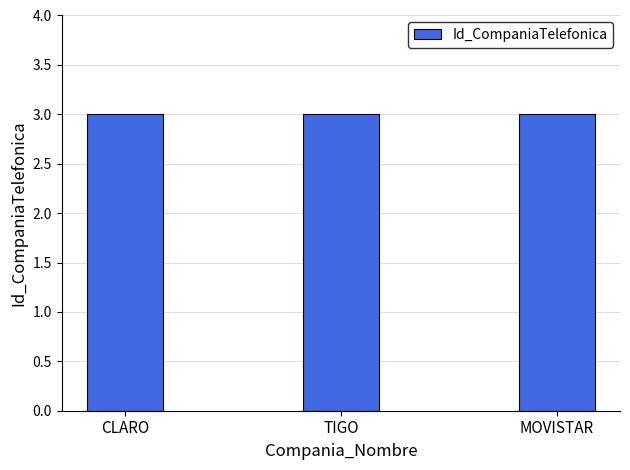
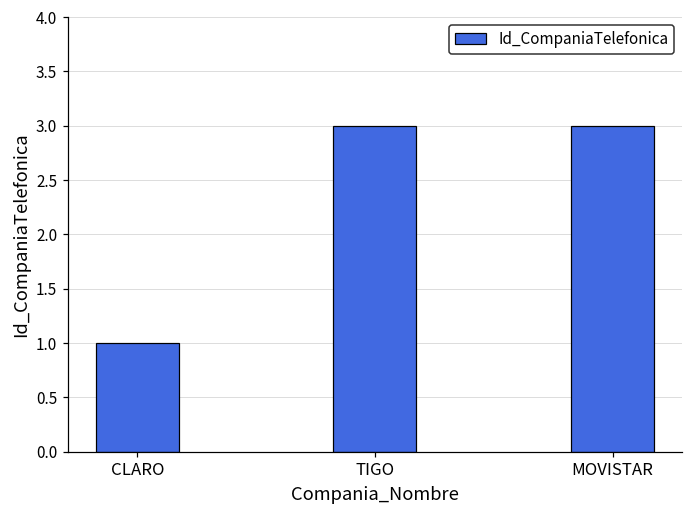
CLARO: 3 -> 1
